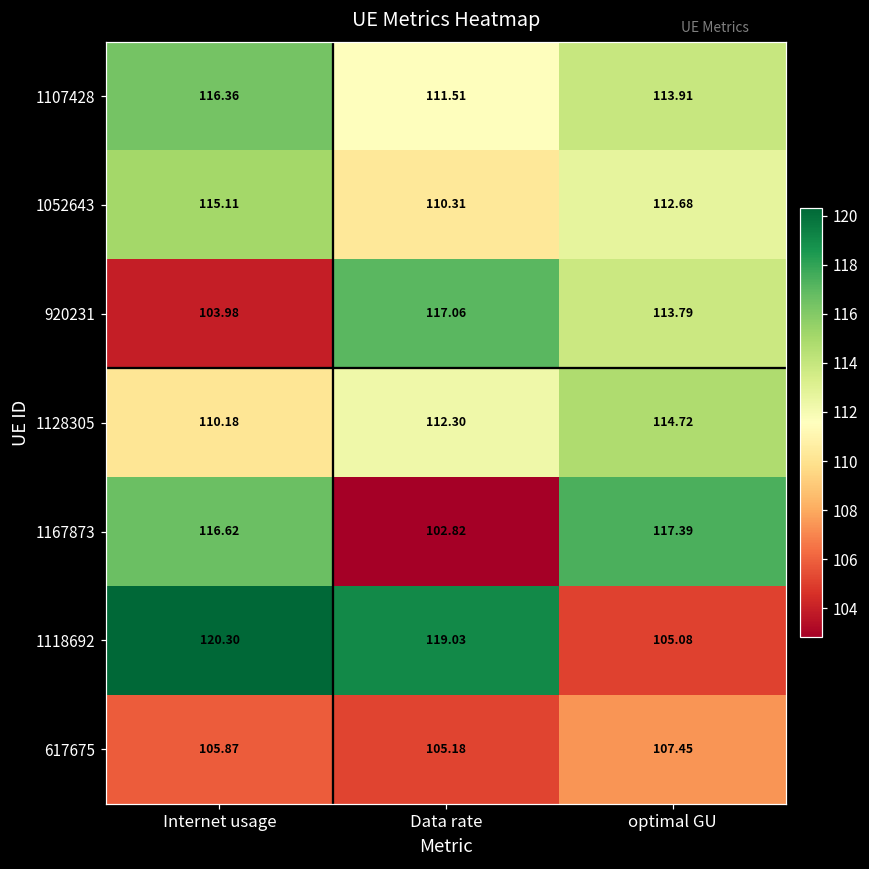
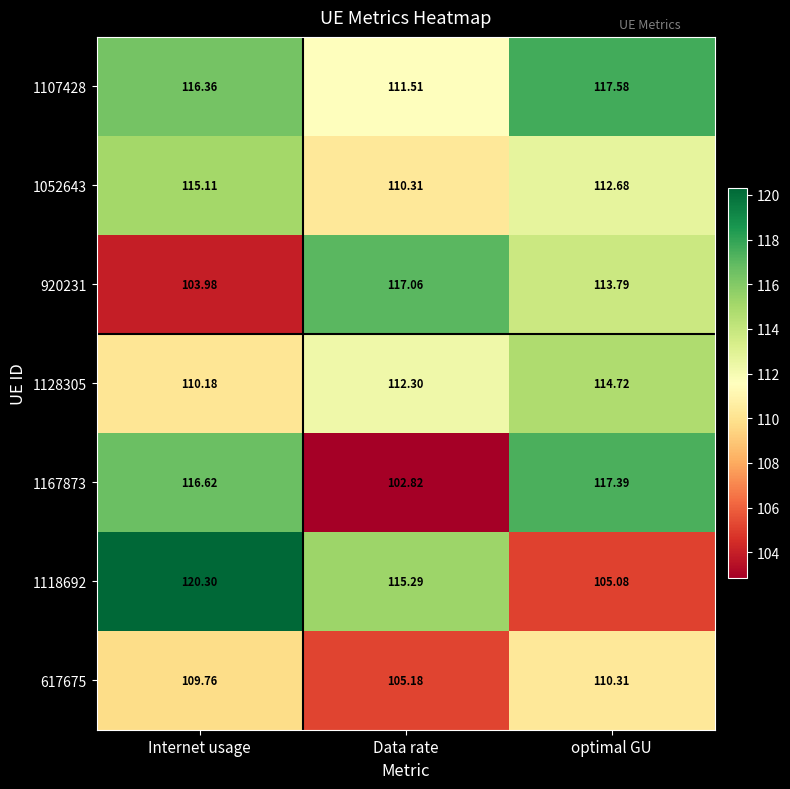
1107428, optimal GU: 113.91 -> 117.58
1118692, Data rate: 119.03 -> 115.29
617675, Internet usage: 105.87 -> 109.76
617675, optimal GU: 107.45 -> 110.31
